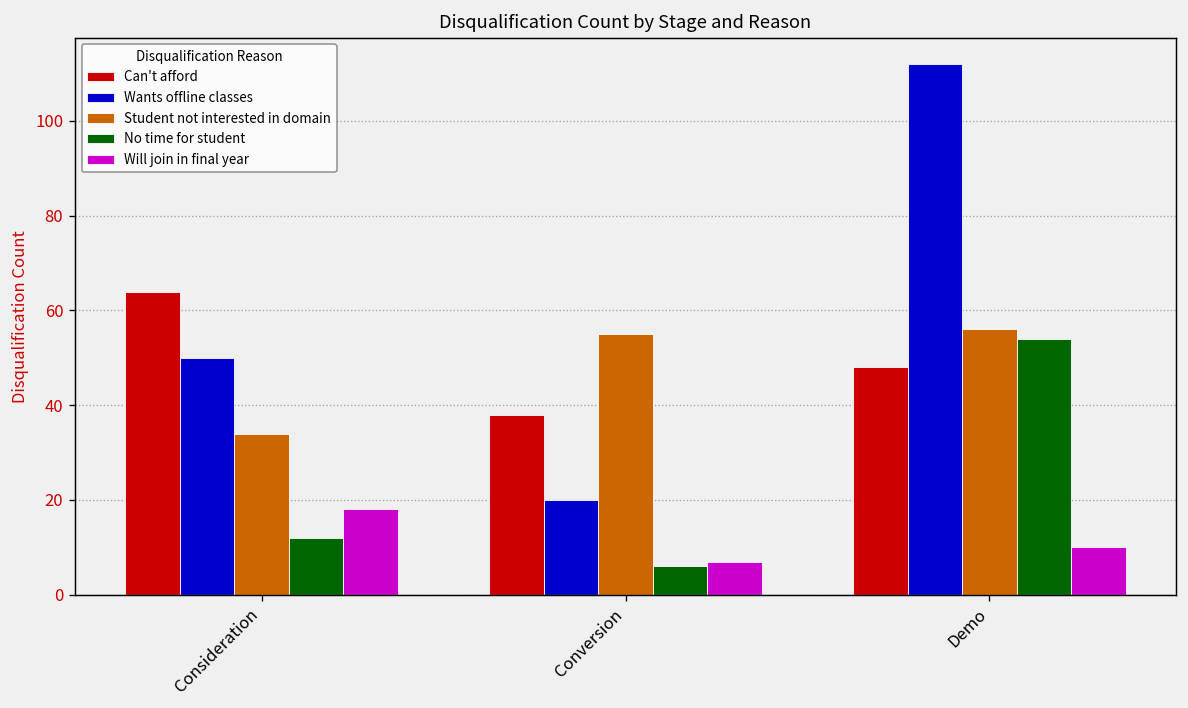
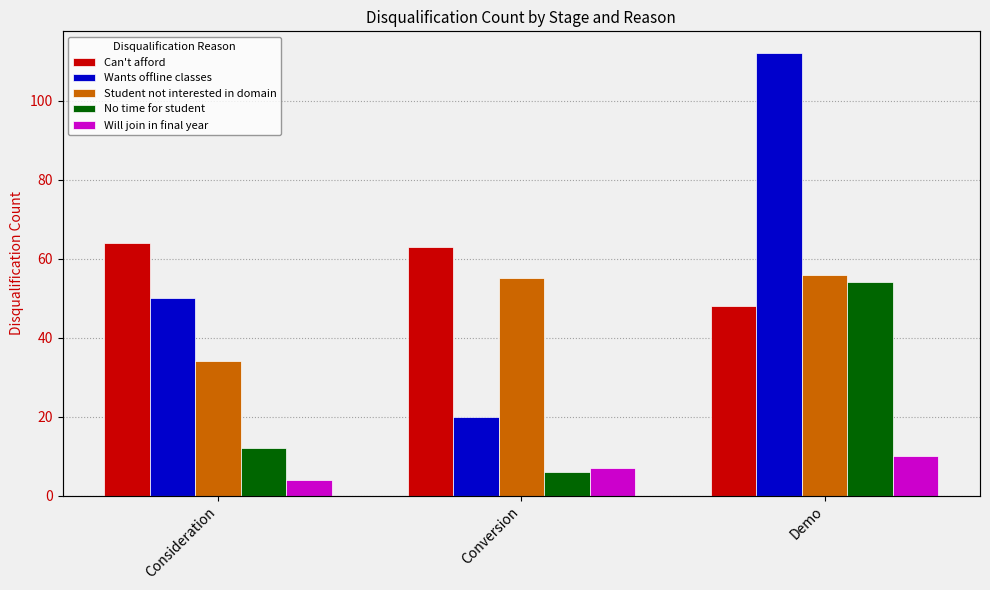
Will join in final year, Consideration: 18 -> 4
Can't afford, Conversion: 38 -> 63
